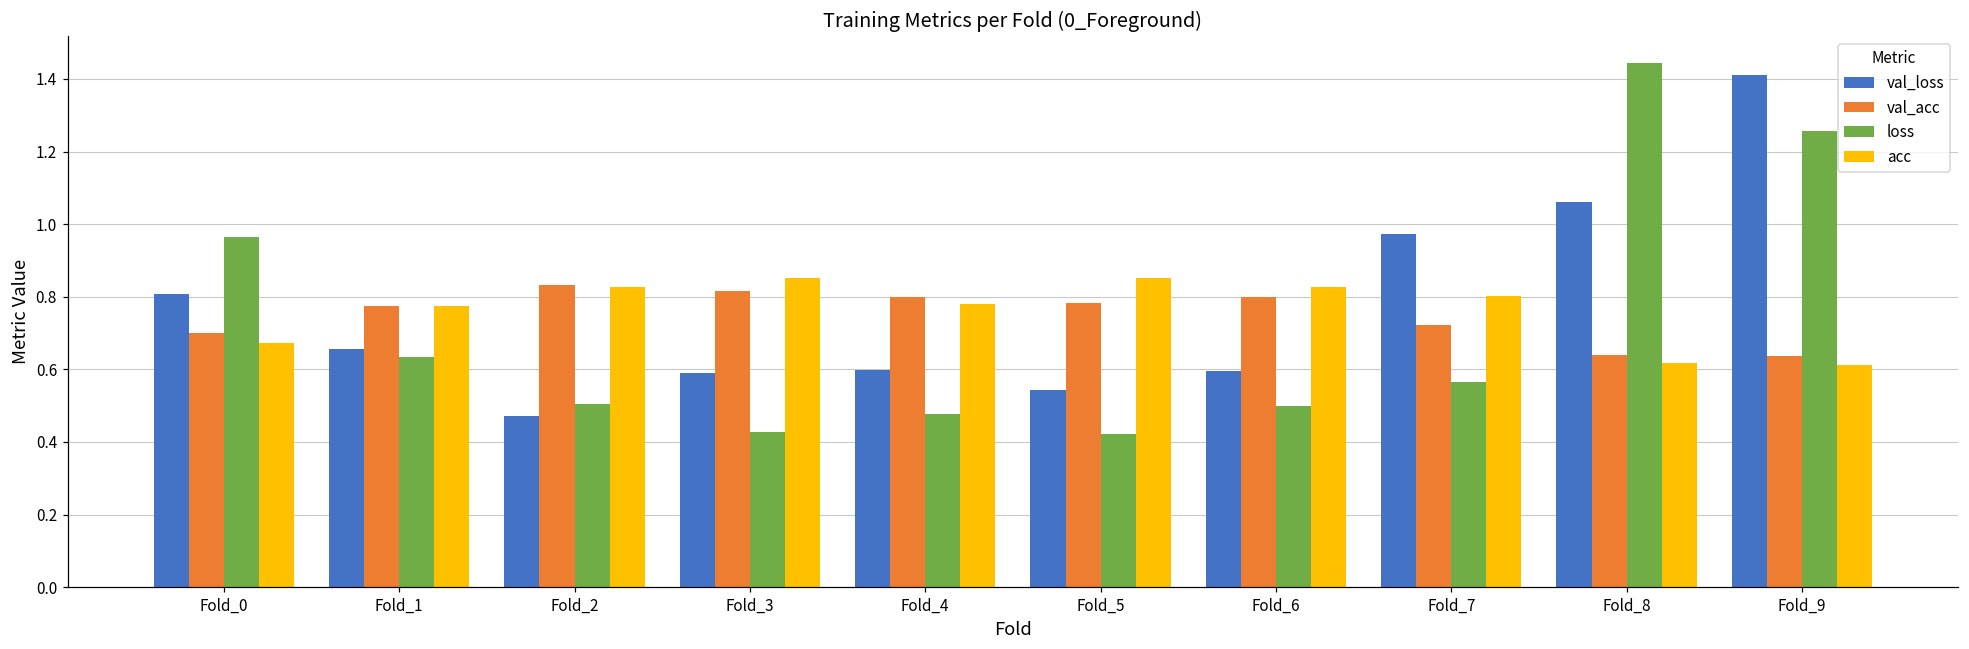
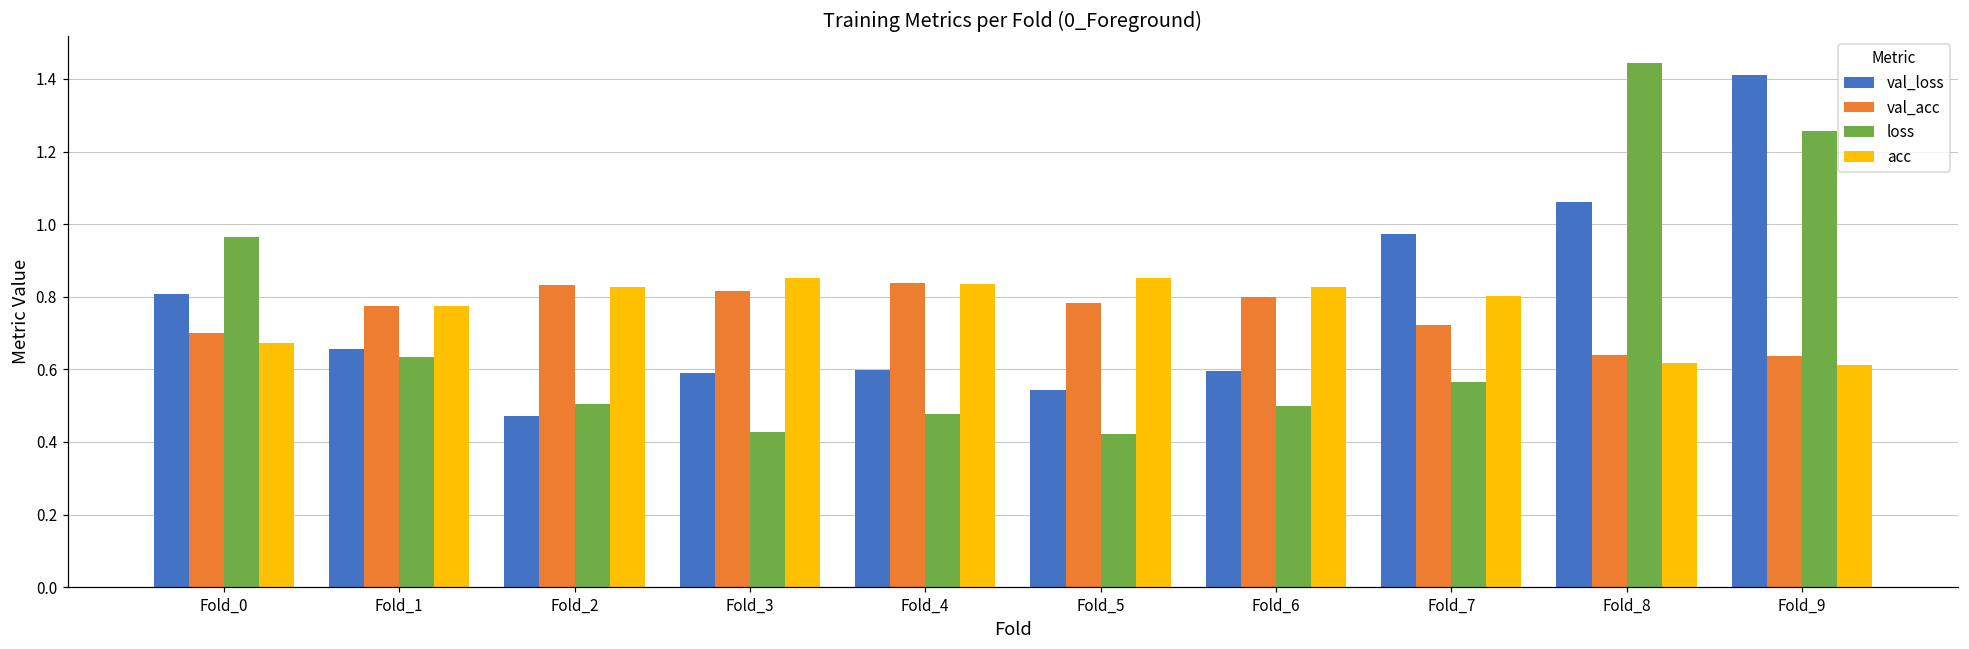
val_acc, Fold_4: 0.80 -> 0.84
acc, Fold_4: 0.78 -> 0.83
